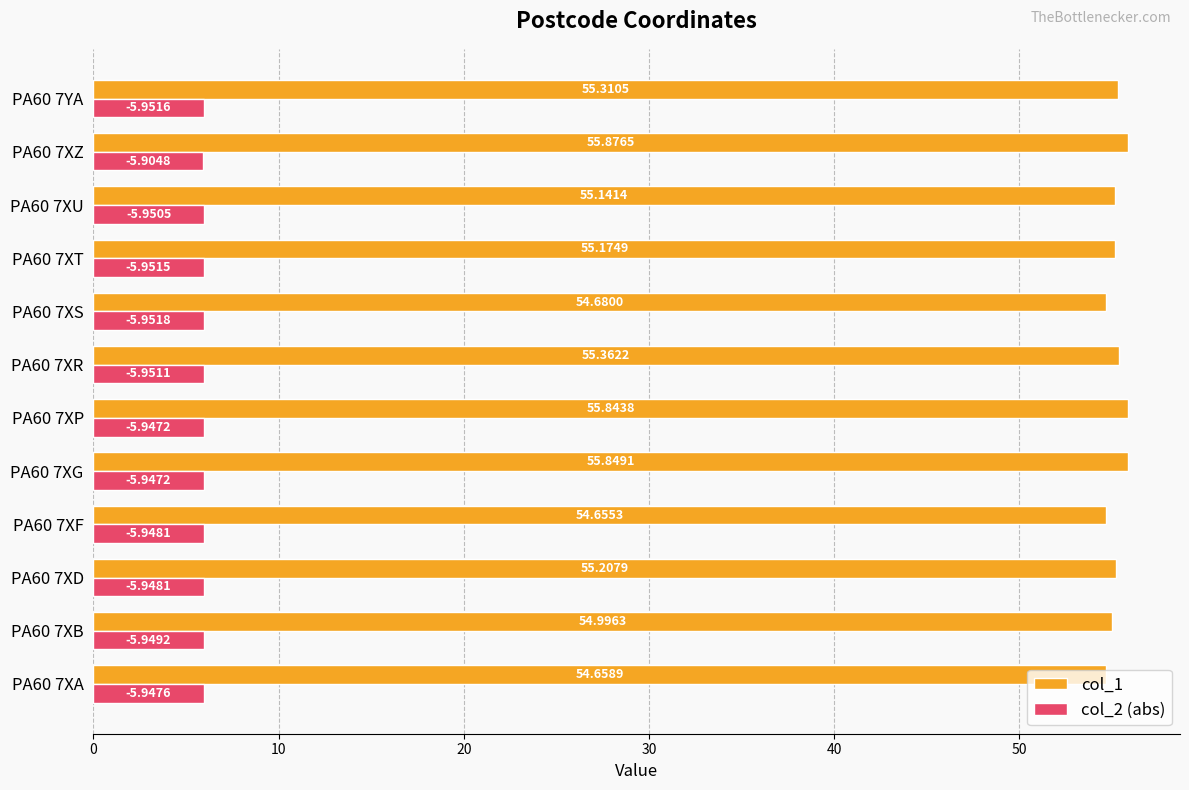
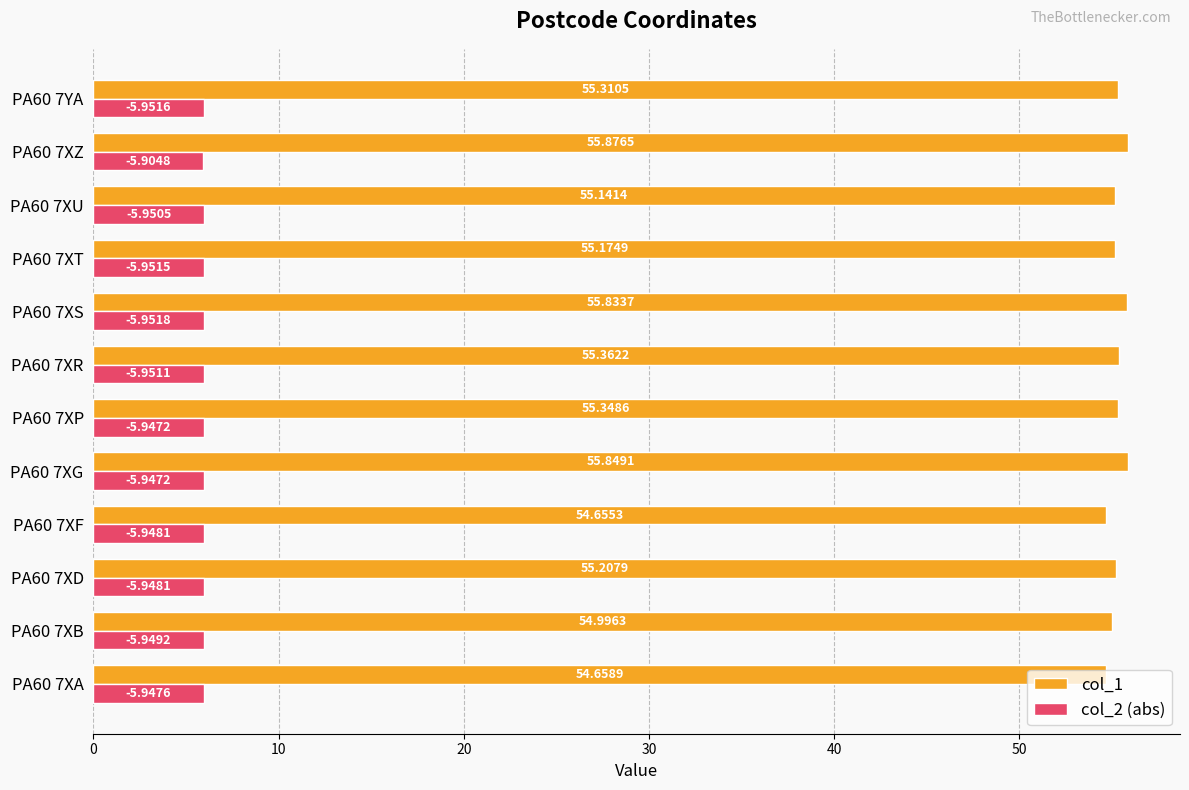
col_1, PA60 7XS: 54.6800 -> 55.8337
col_1, PA60 7XP: 55.8438 -> 55.3486
